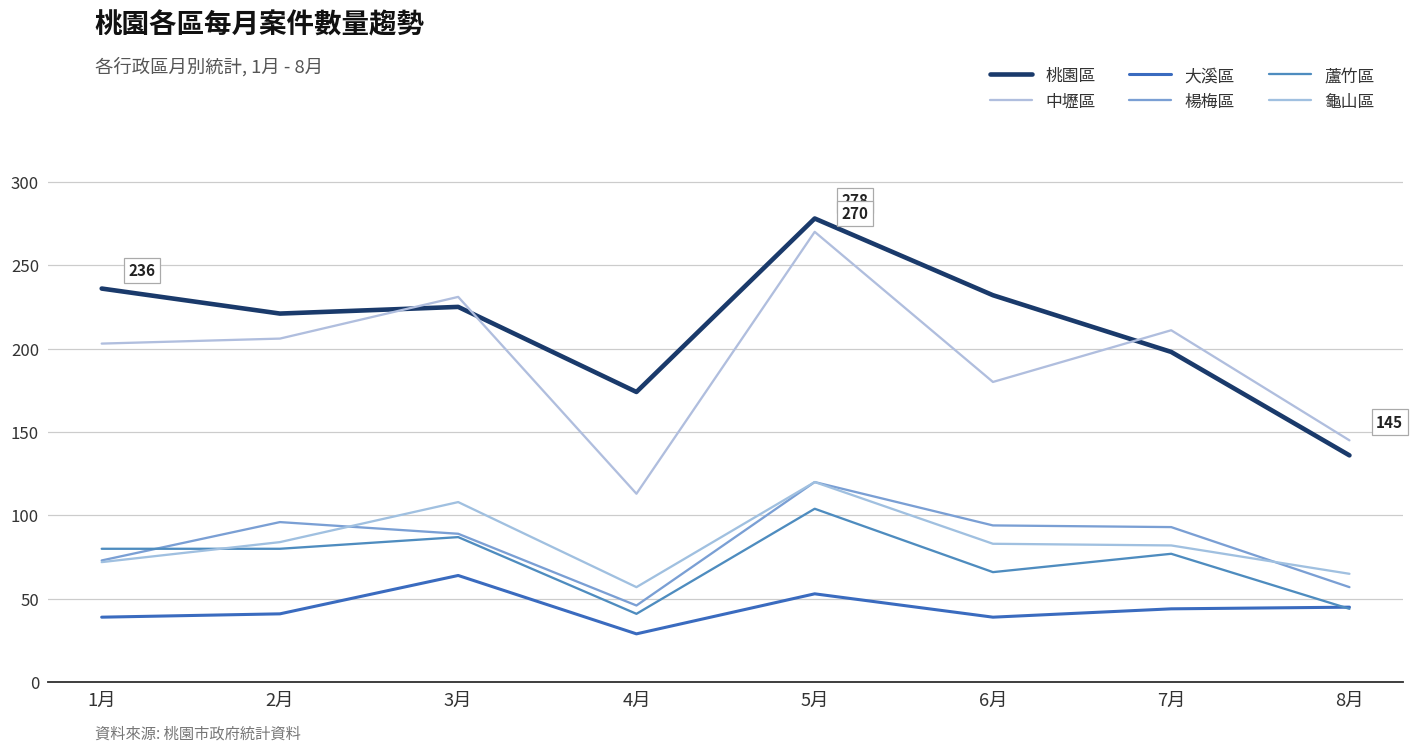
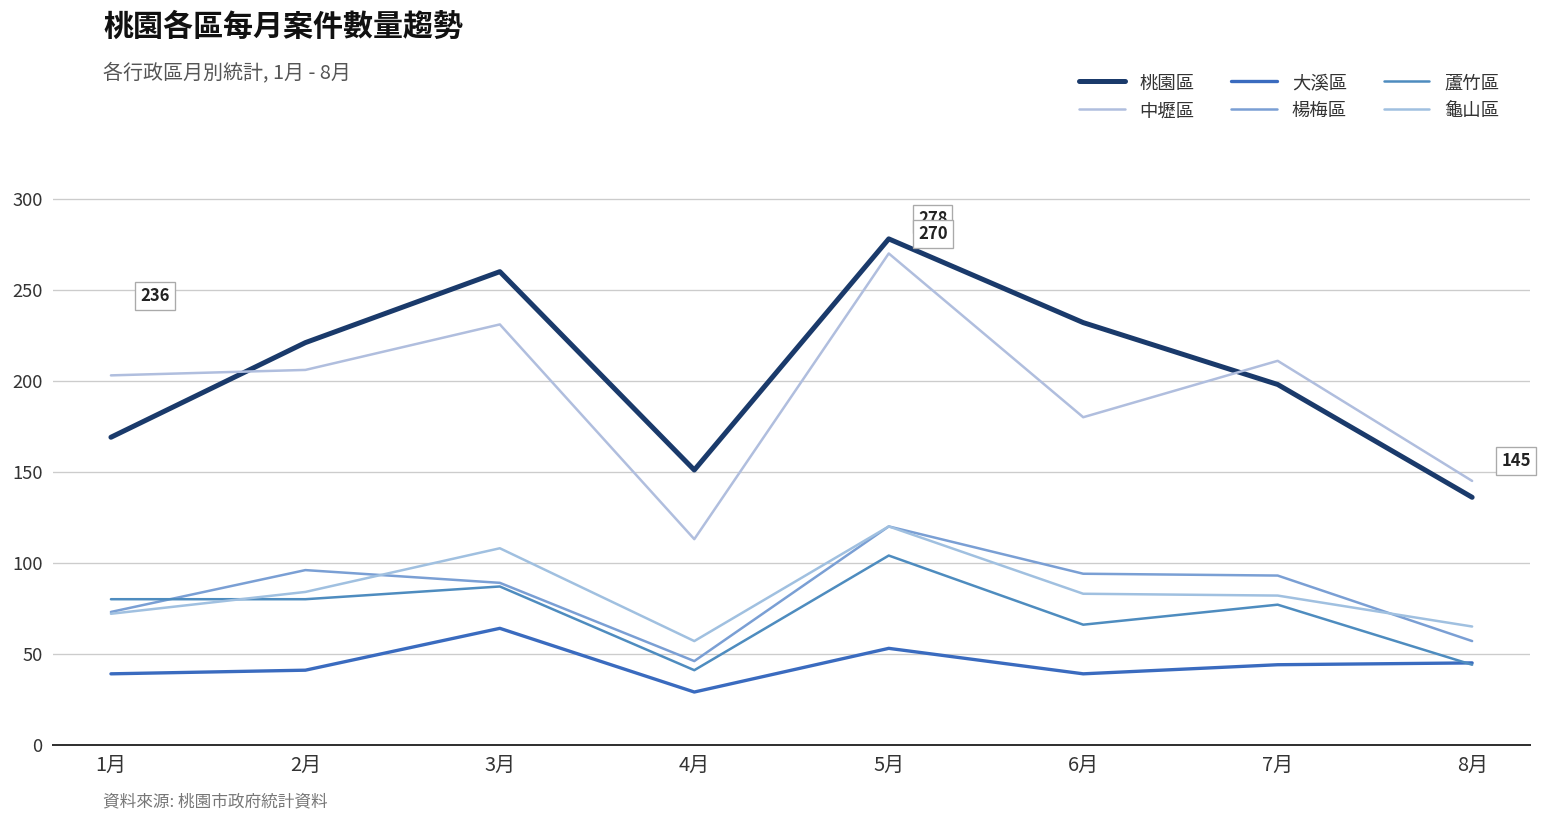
桃園區, 1月: 236 -> 169
桃園區, 3月: 225 -> 260
桃園區, 4月: 174 -> 151
